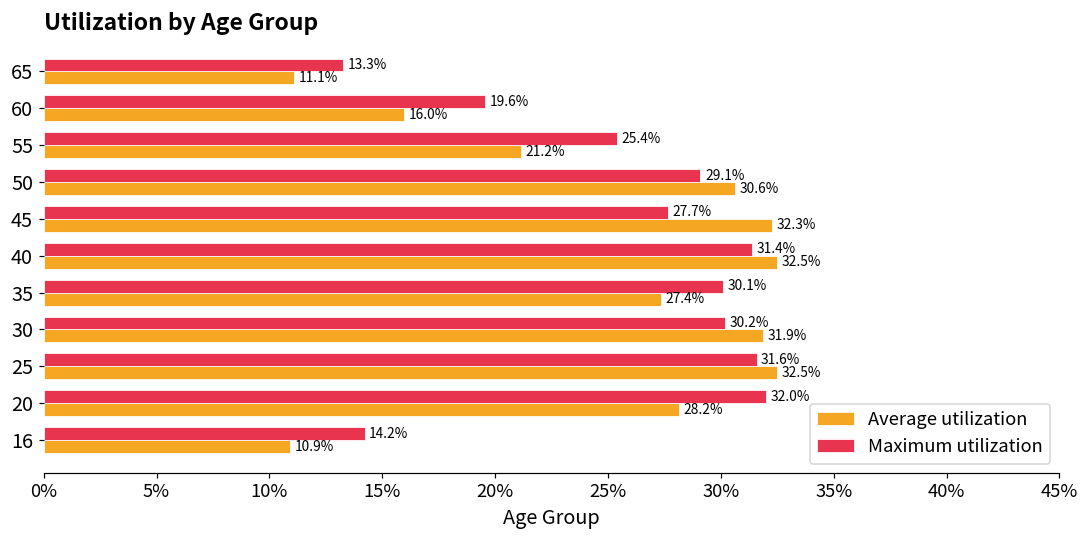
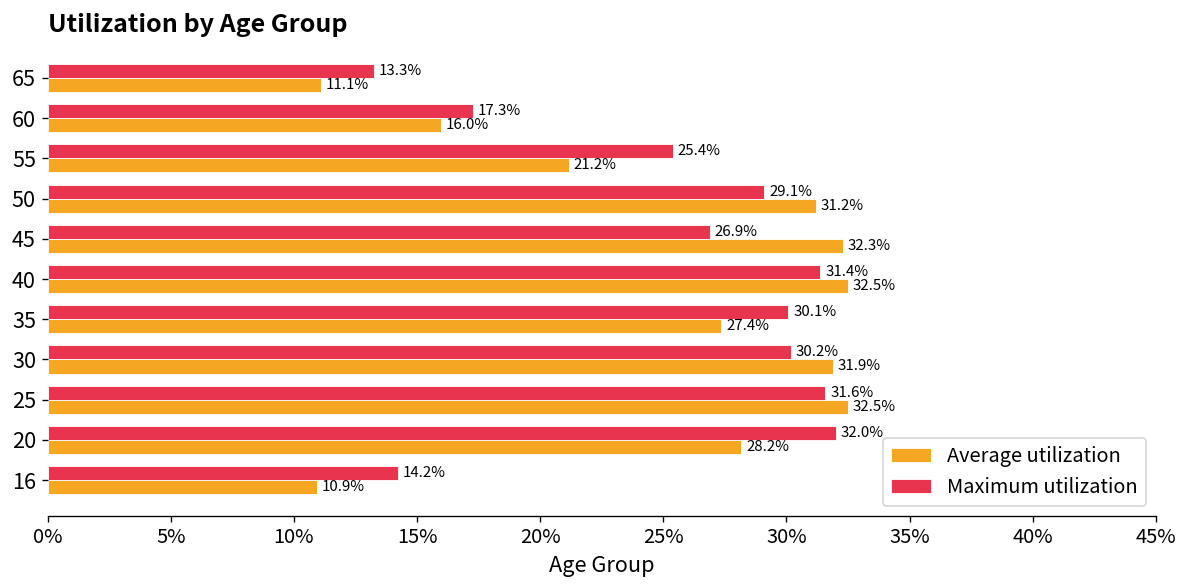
Maximum utilization, 60: 19.6% -> 17.3%
Average utilization, 50: 30.6% -> 31.2%
Maximum utilization, 45: 27.7% -> 26.9%
